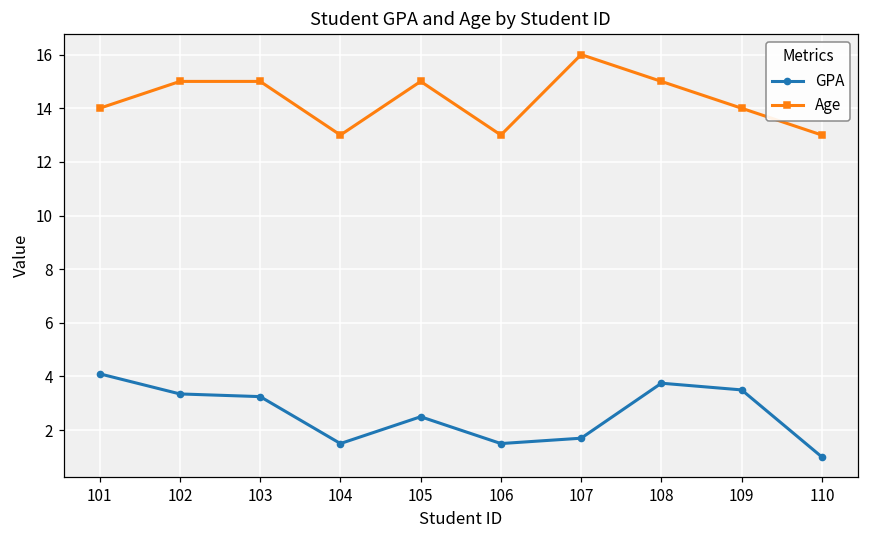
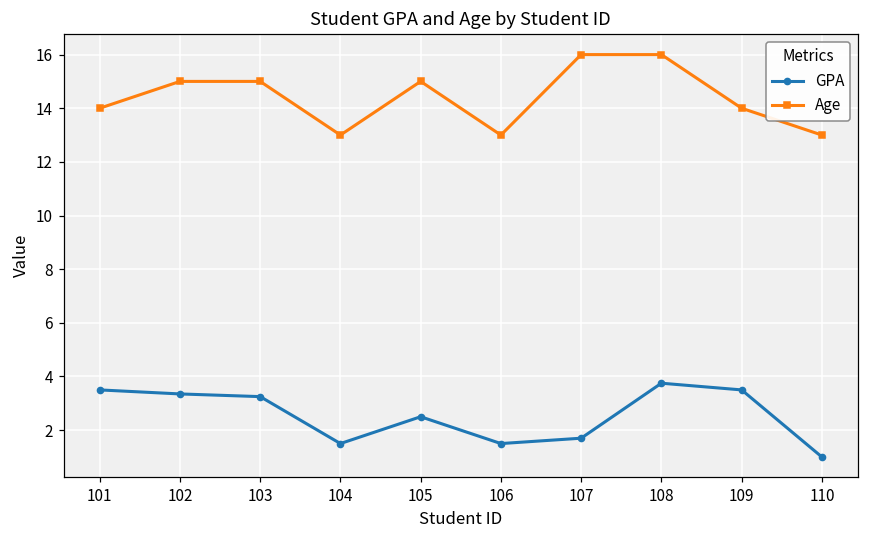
GPA, 101: 4.1 -> 3.5
Age, 108: 15 -> 16
